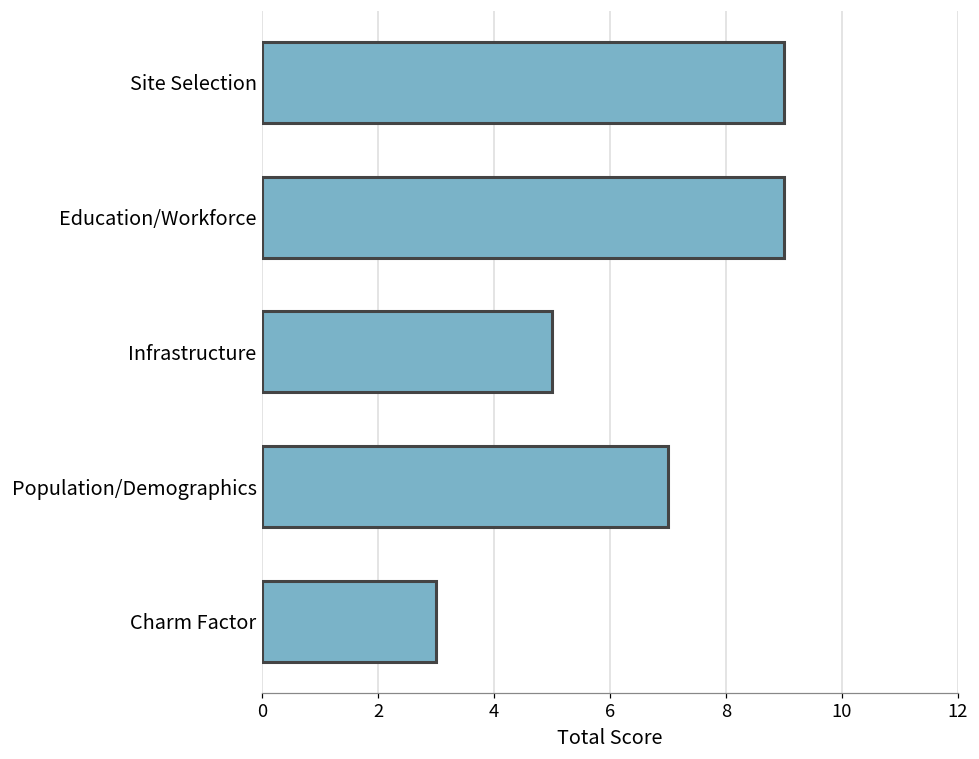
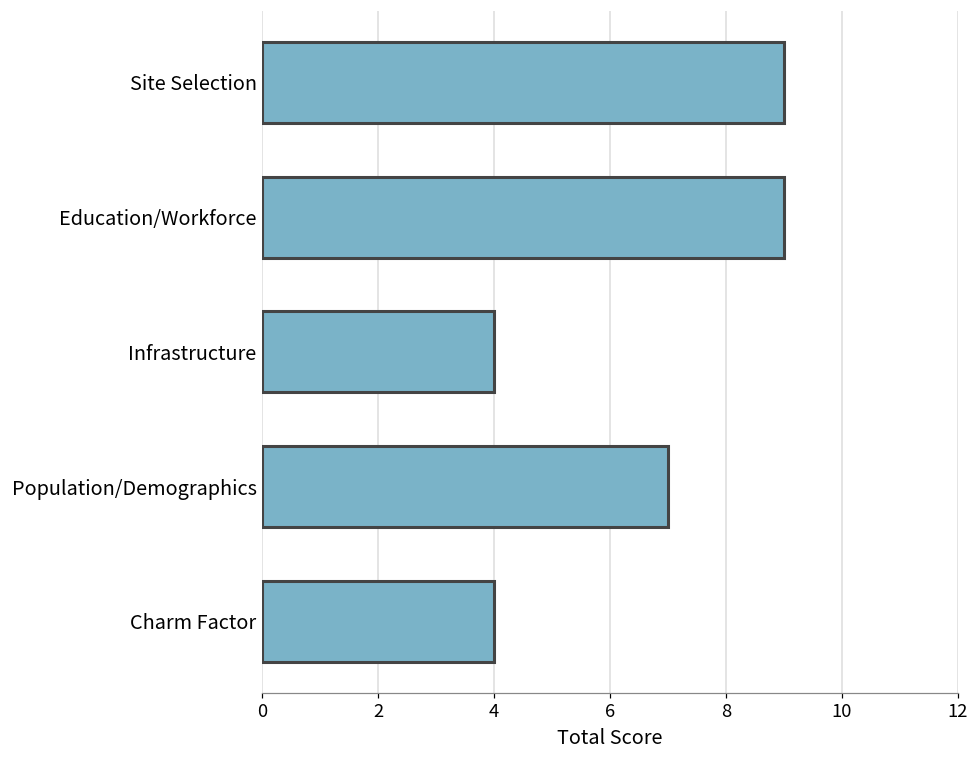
Infrastructure: 5 -> 4
Charm Factor: 3 -> 4
